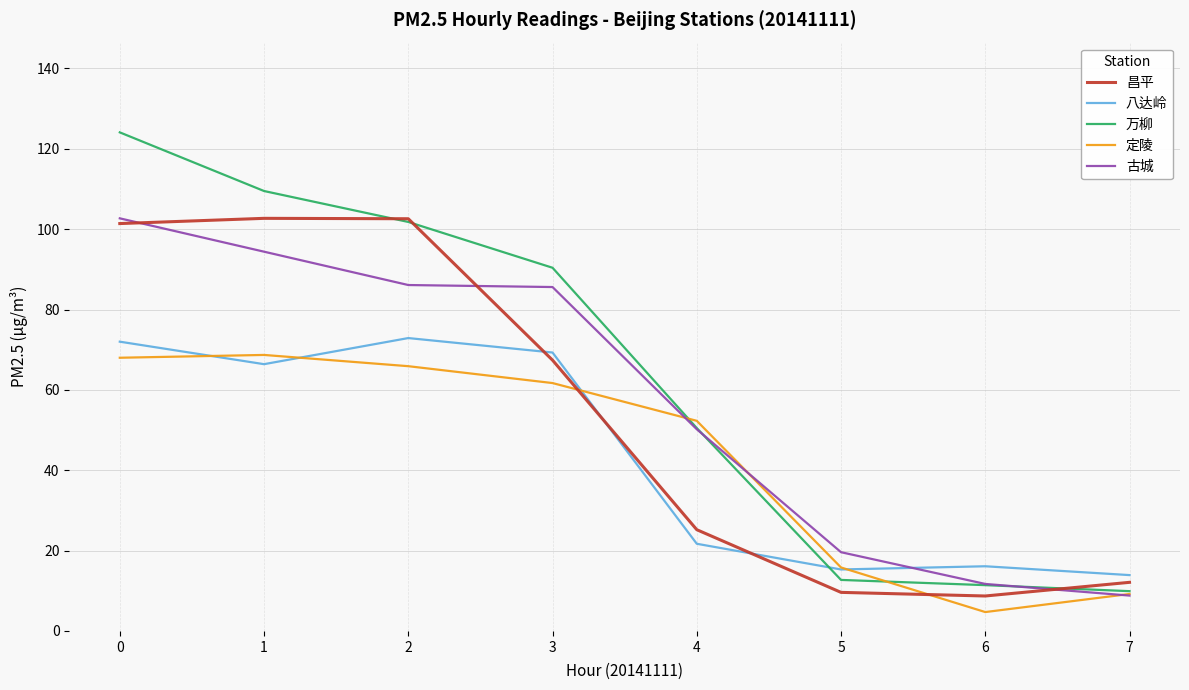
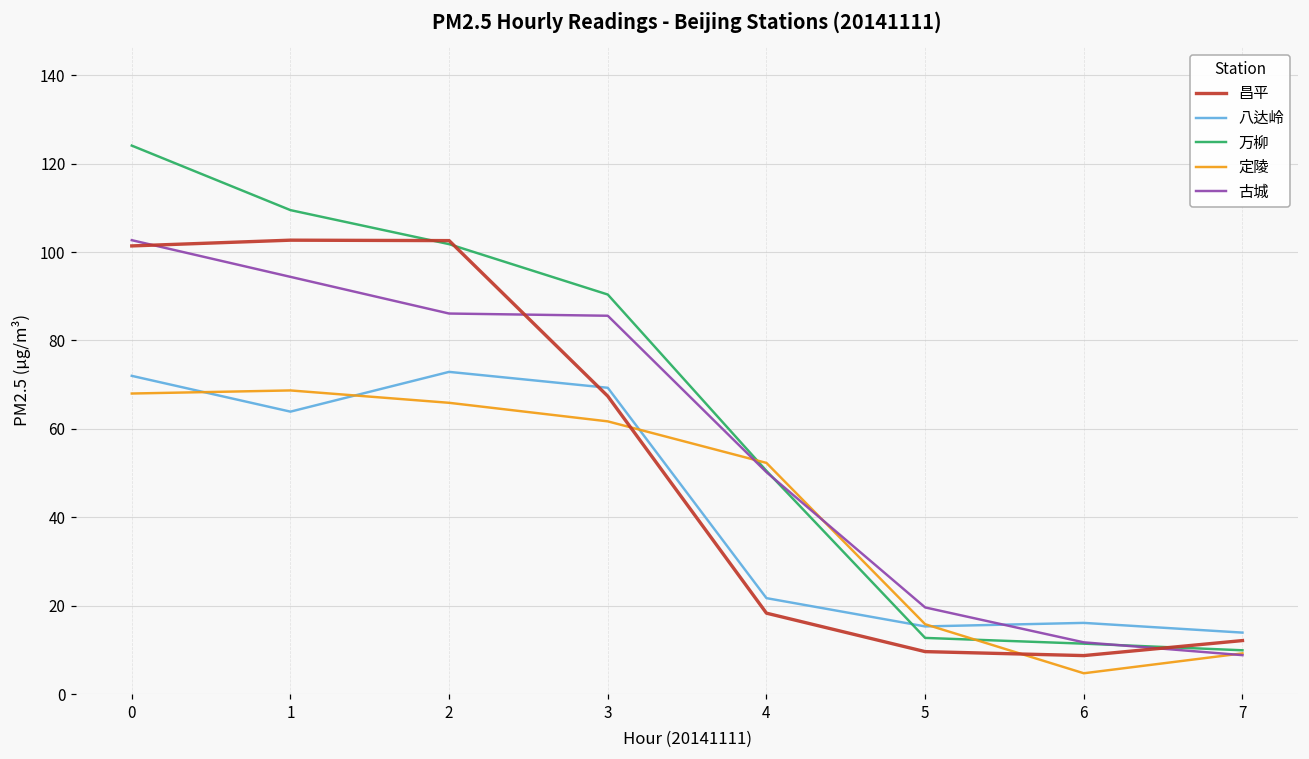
八达岭, 1: 66 -> 64
昌平, 4: 25 -> 18
